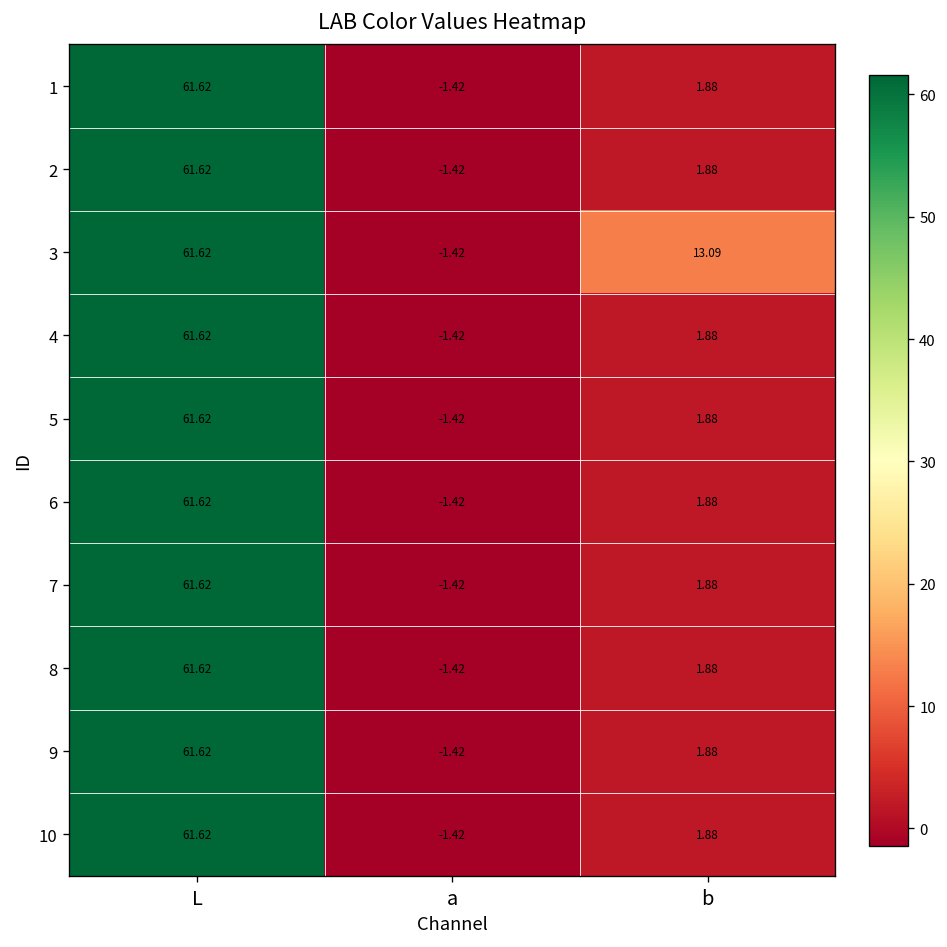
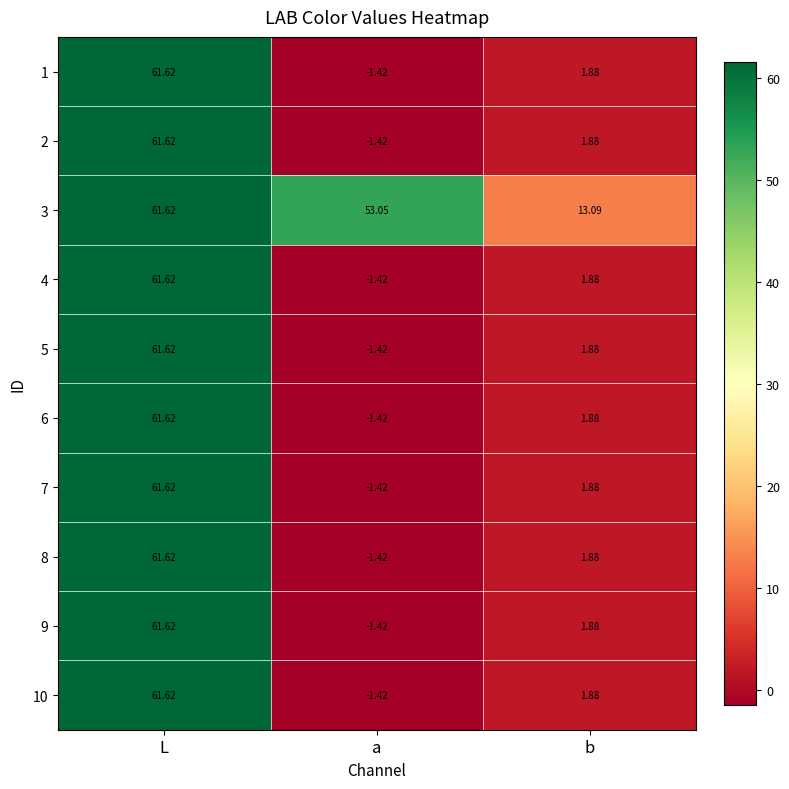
3, a: -1.42 -> 53.05
